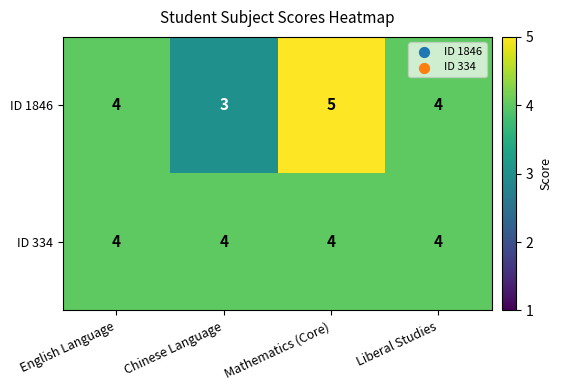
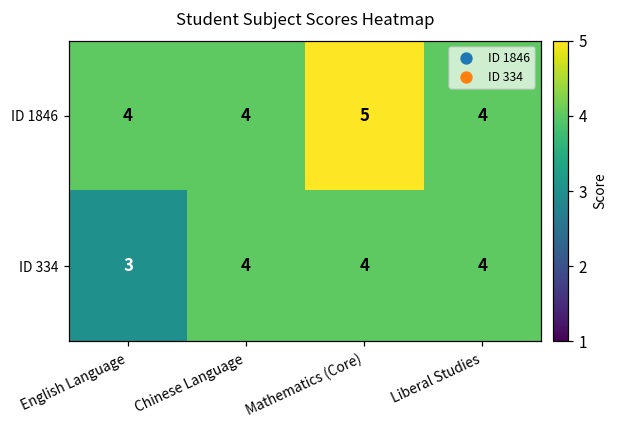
ID 1846, Chinese Language: 3 -> 4
ID 334, English Language: 4 -> 3
